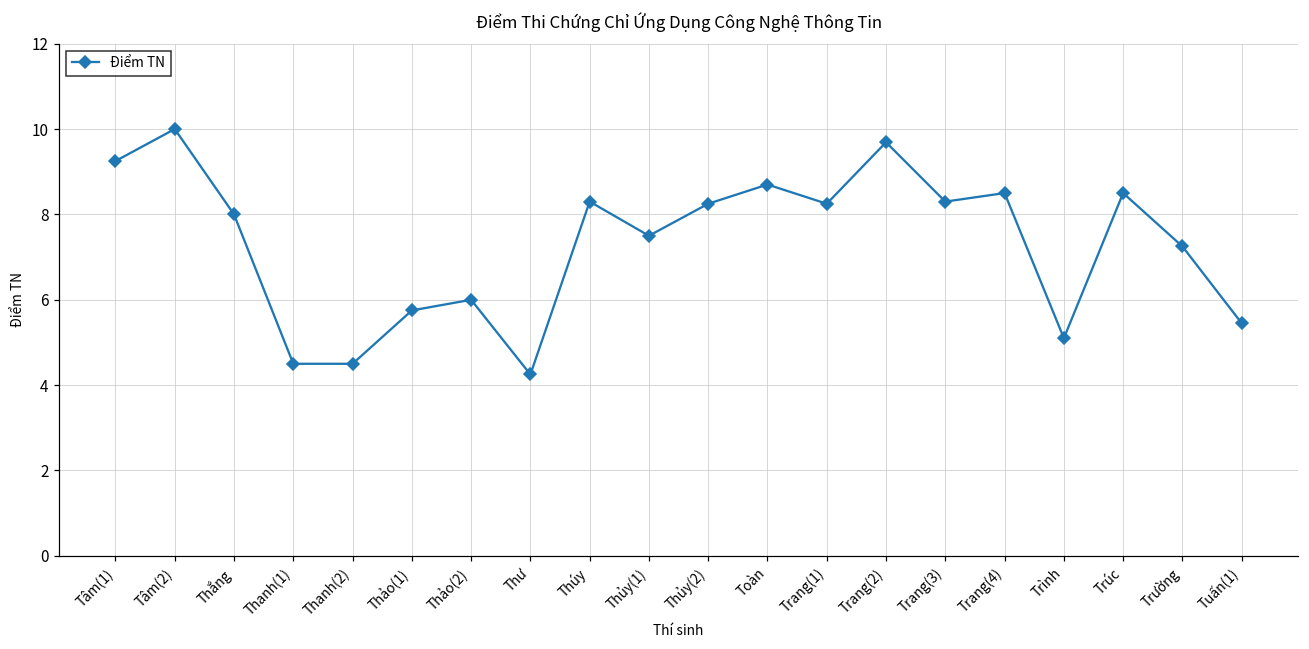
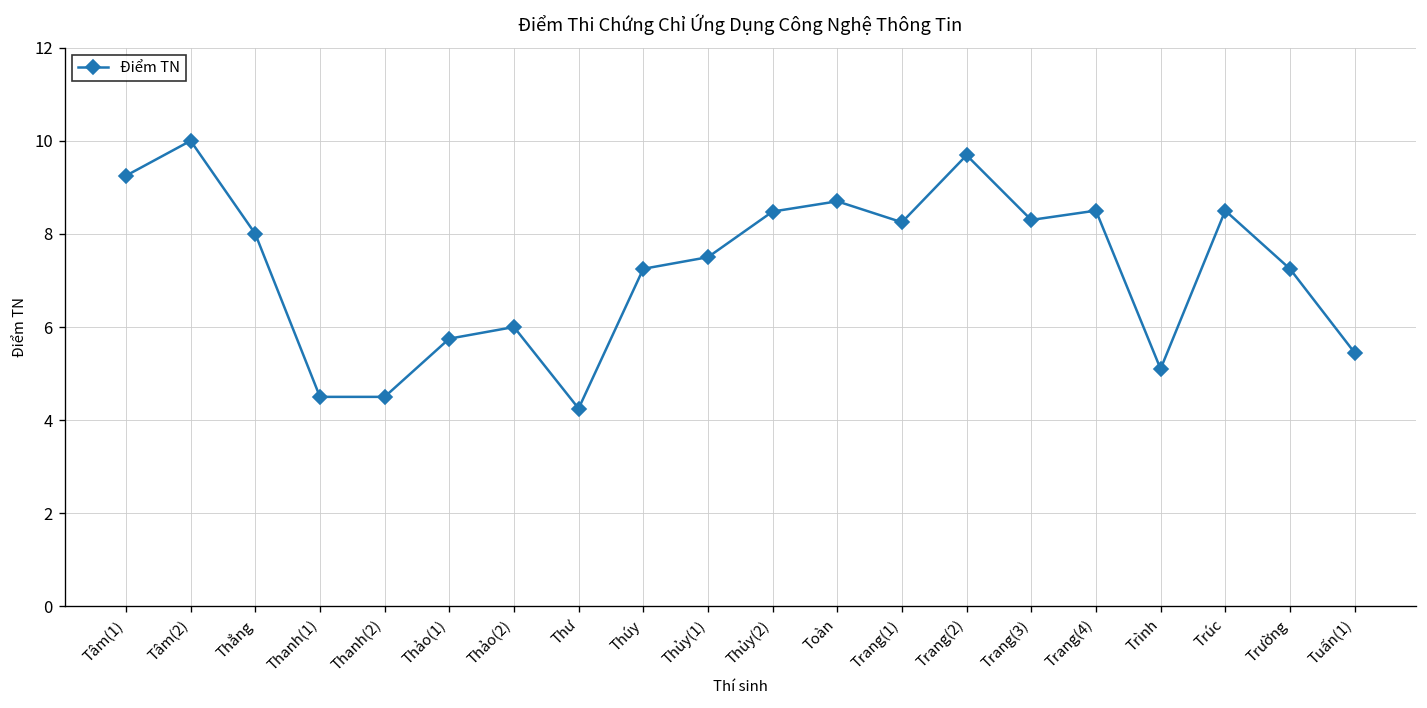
Thúy: 8.3 -> 7.3
Thủy(2): 8.3 -> 8.5
